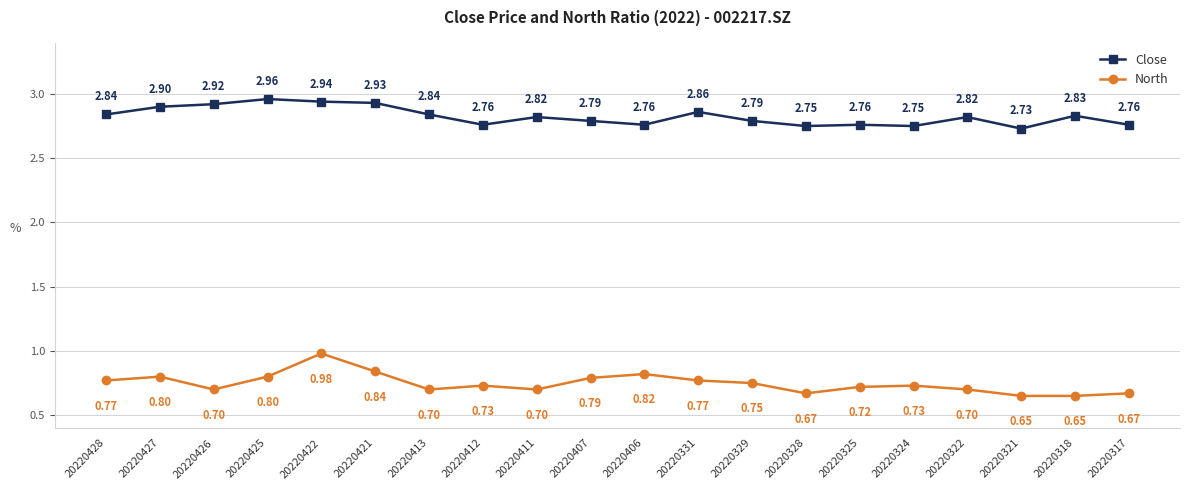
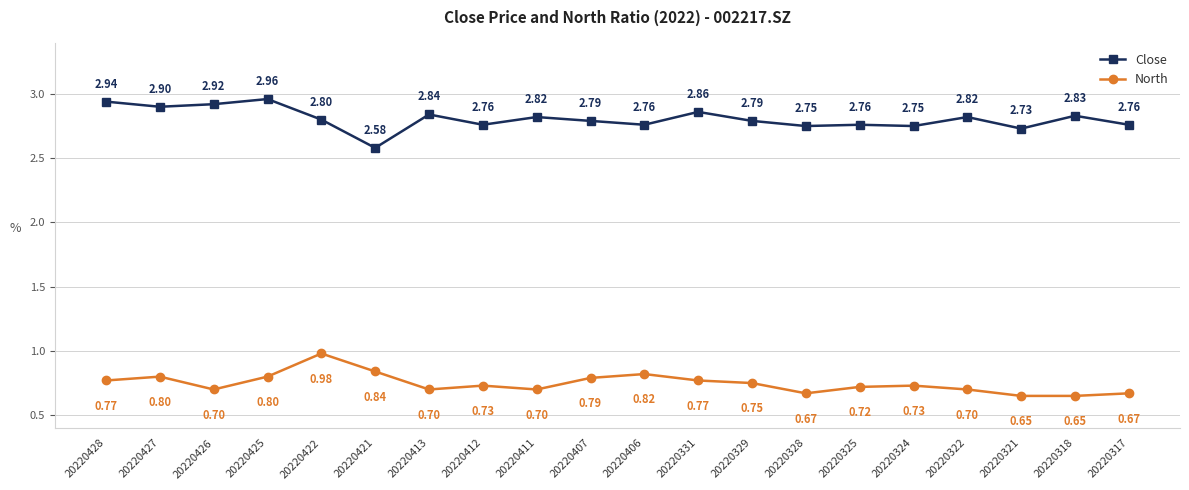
Close, 20220428: 2.84 -> 2.94
Close, 20220422: 2.94 -> 2.80
Close, 20220421: 2.93 -> 2.58
